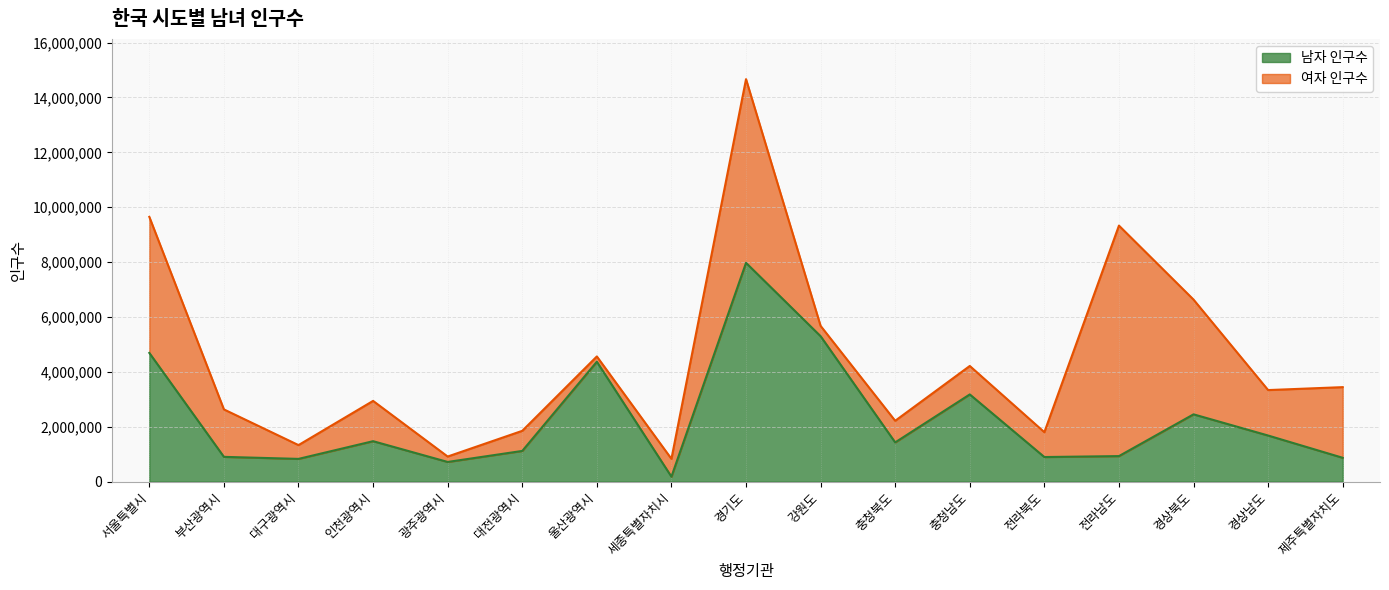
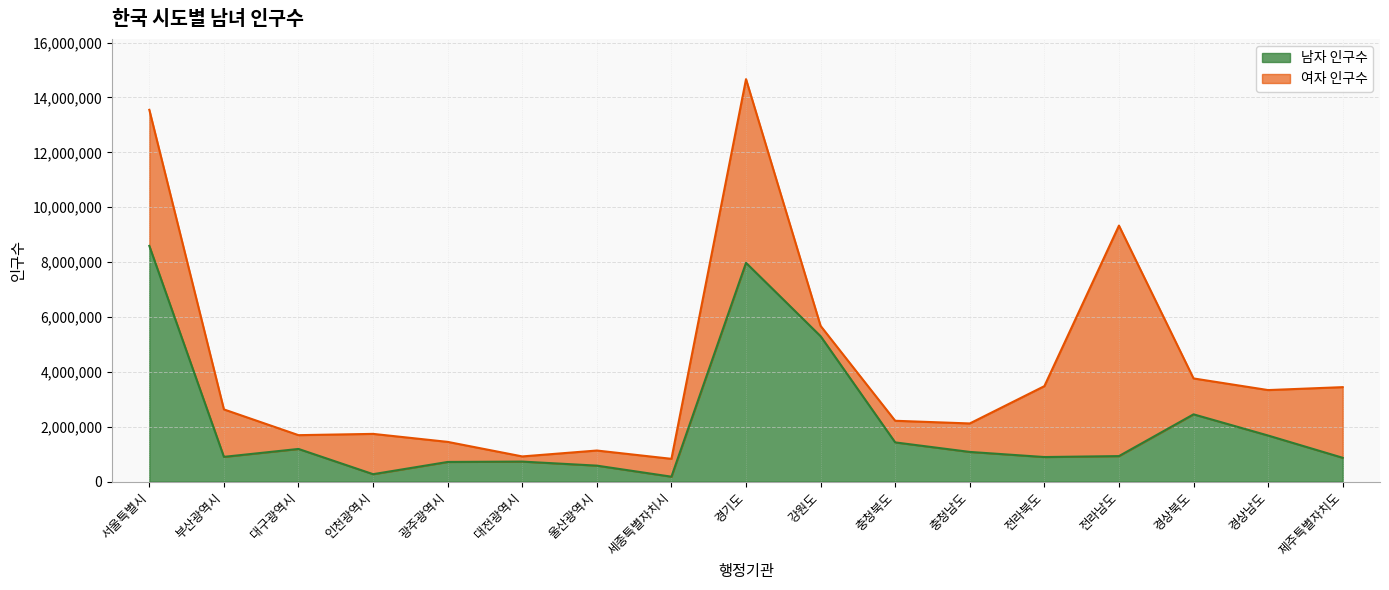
남자 인구수, 서울특별시: 4,700,000 -> 8,600,000
남자 인구수, 대구광역시: 800,000 -> 1,200,000
남자 인구수, 인천광역시: 1,500,000 -> 300,000
여자 인구수, 광주광역시: 200,000 -> 700,000
남자 인구수, 대전광역시: 1,100,000 -> 700,000
여자 인구수, 대전광역시: 700,000 -> 200,000
남자 인구수, 울산광역시: 4,400,000 -> 600,000
여자 인구수, 울산광역시: 200,000 -> 600,000
남자 인구수, 충청남도: 3,200,000 -> 1,100,000
여자 인구수, 전라북도: 900,000 -> 2,600,000
여자 인구수, 경상북도: 4,200,000 -> 1,300,000
